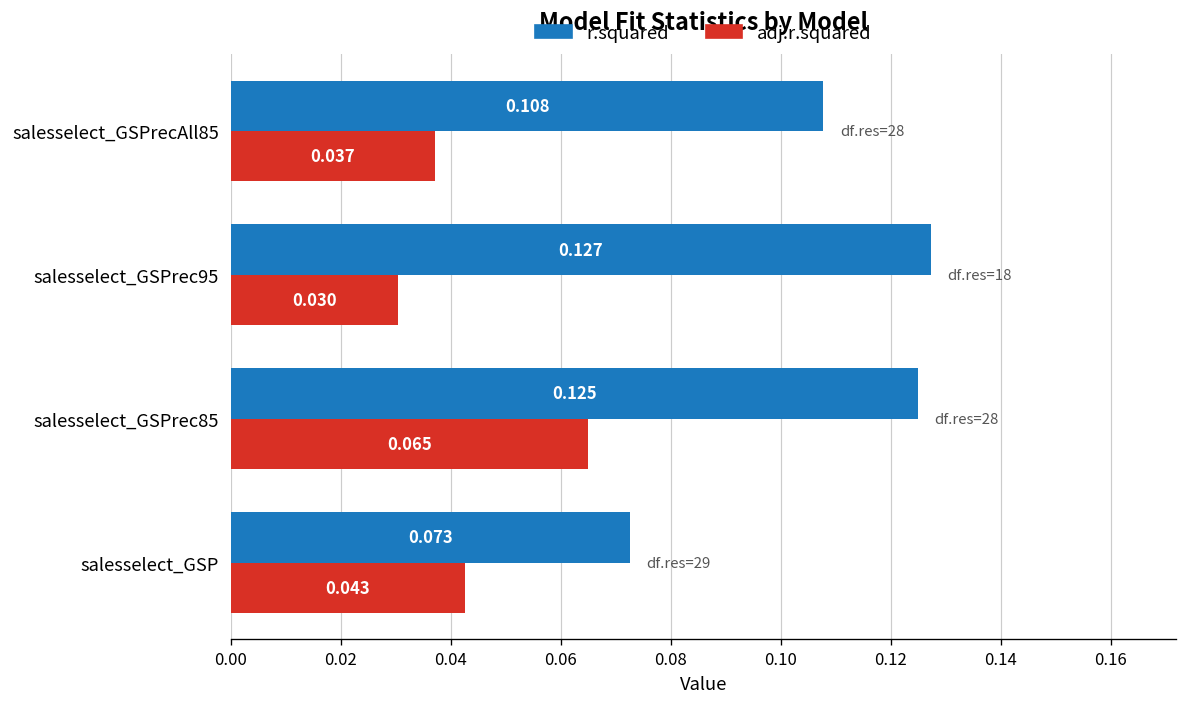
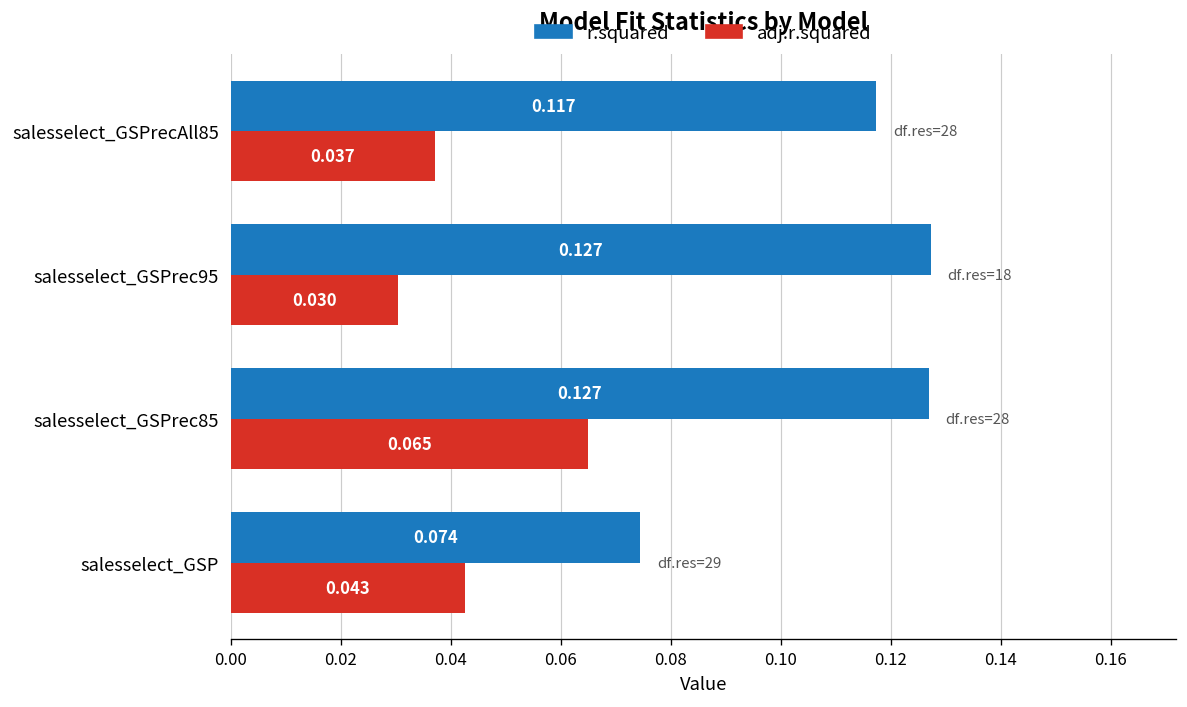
r.squared, salesselect_GSPrecAll85: 0.108 -> 0.117
r.squared, salesselect_GSPrec85: 0.125 -> 0.127
r.squared, salesselect_GSP: 0.073 -> 0.074
